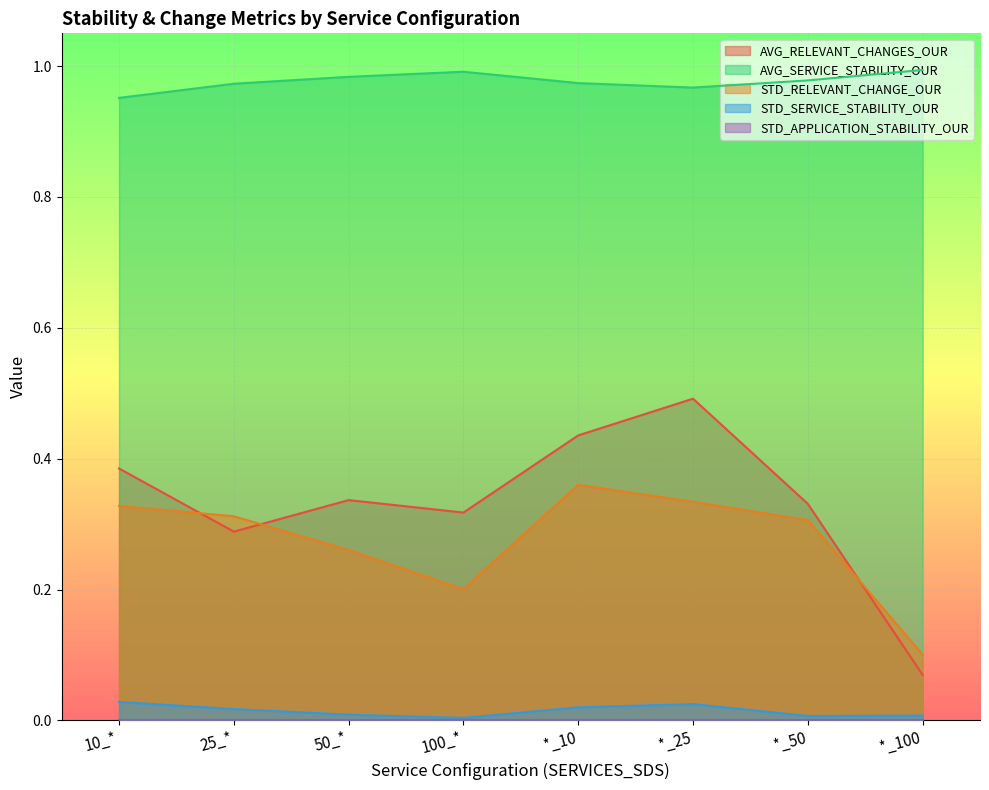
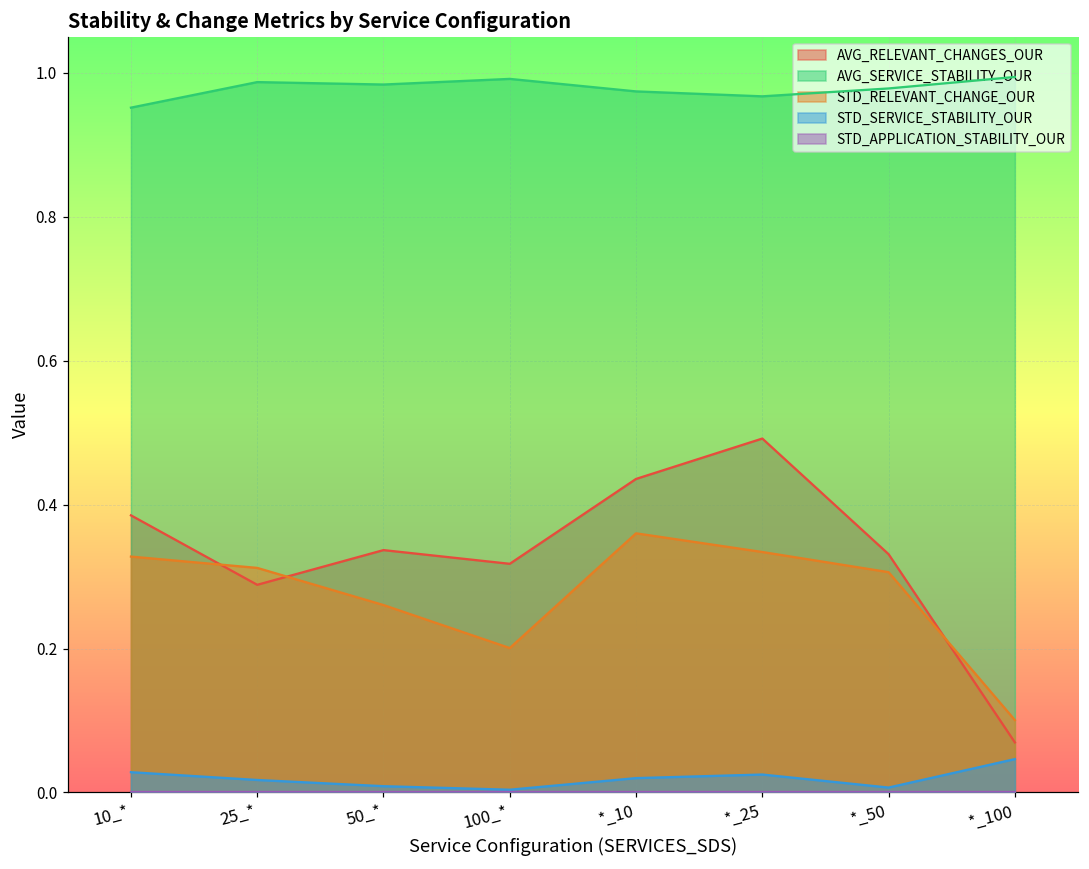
AVG_SERVICE_STABILITY_OUR, 25_*: 0.97 -> 0.99
STD_SERVICE_STABILITY_OUR, *_100: 0.01 -> 0.05
